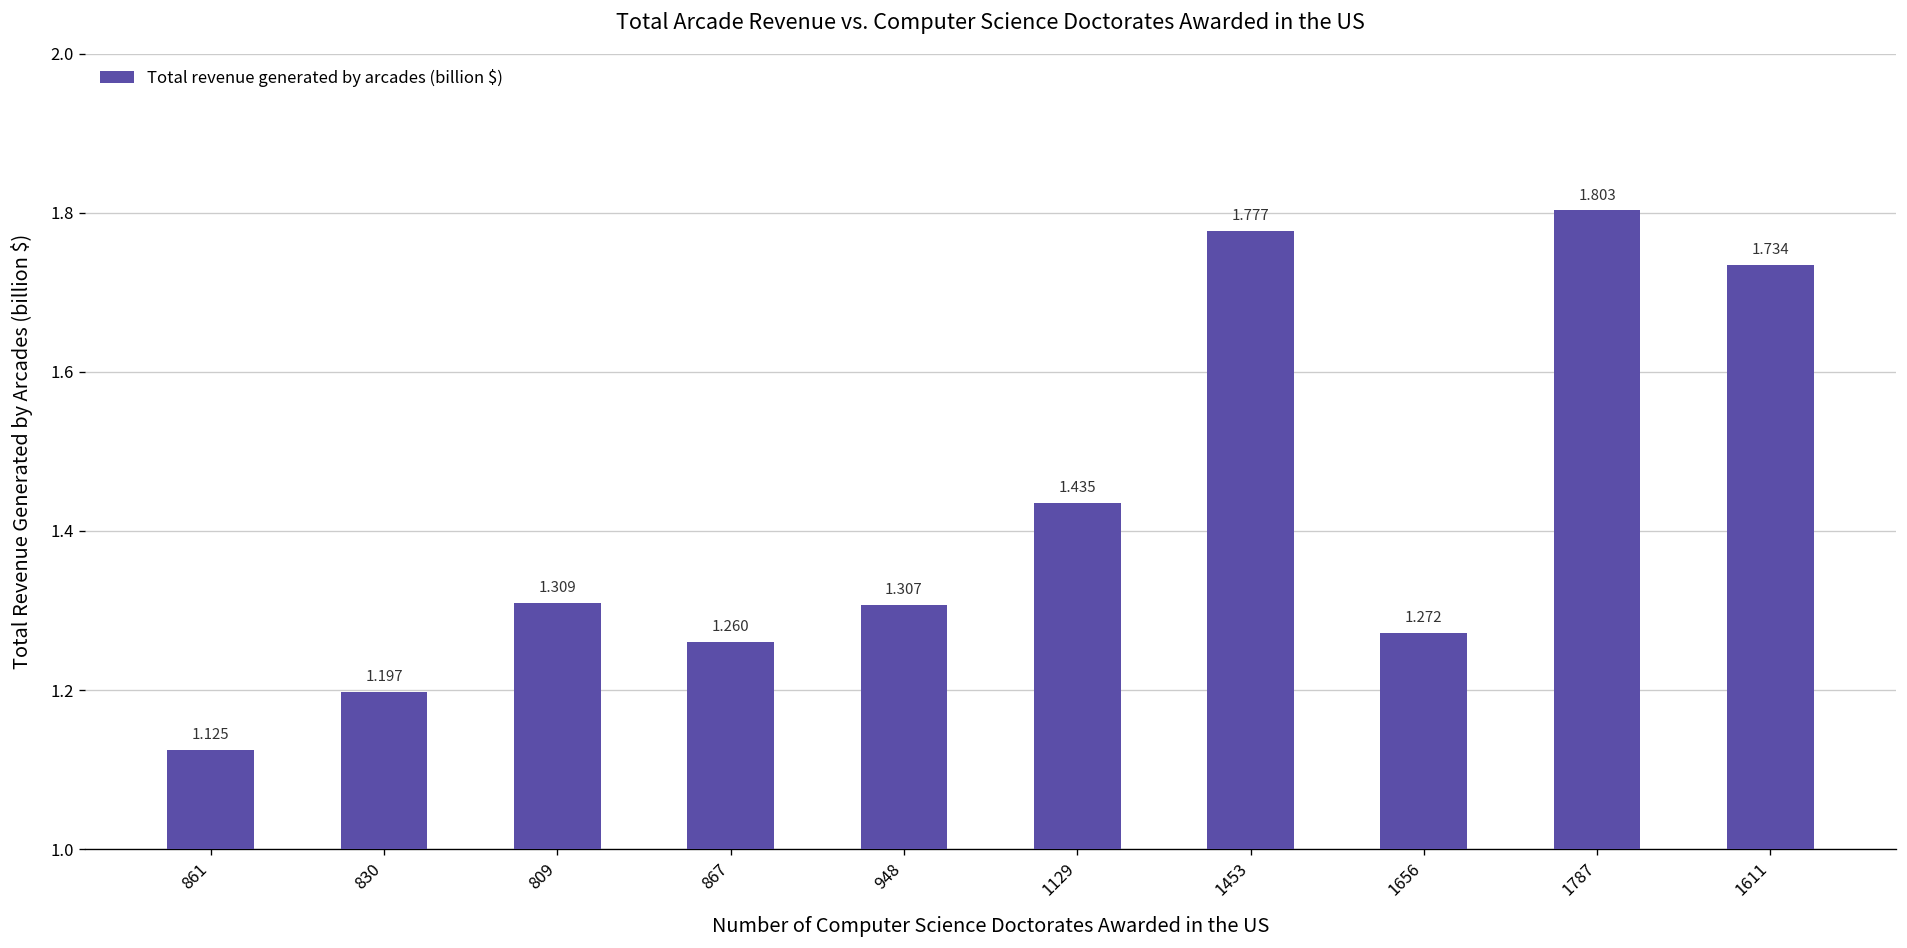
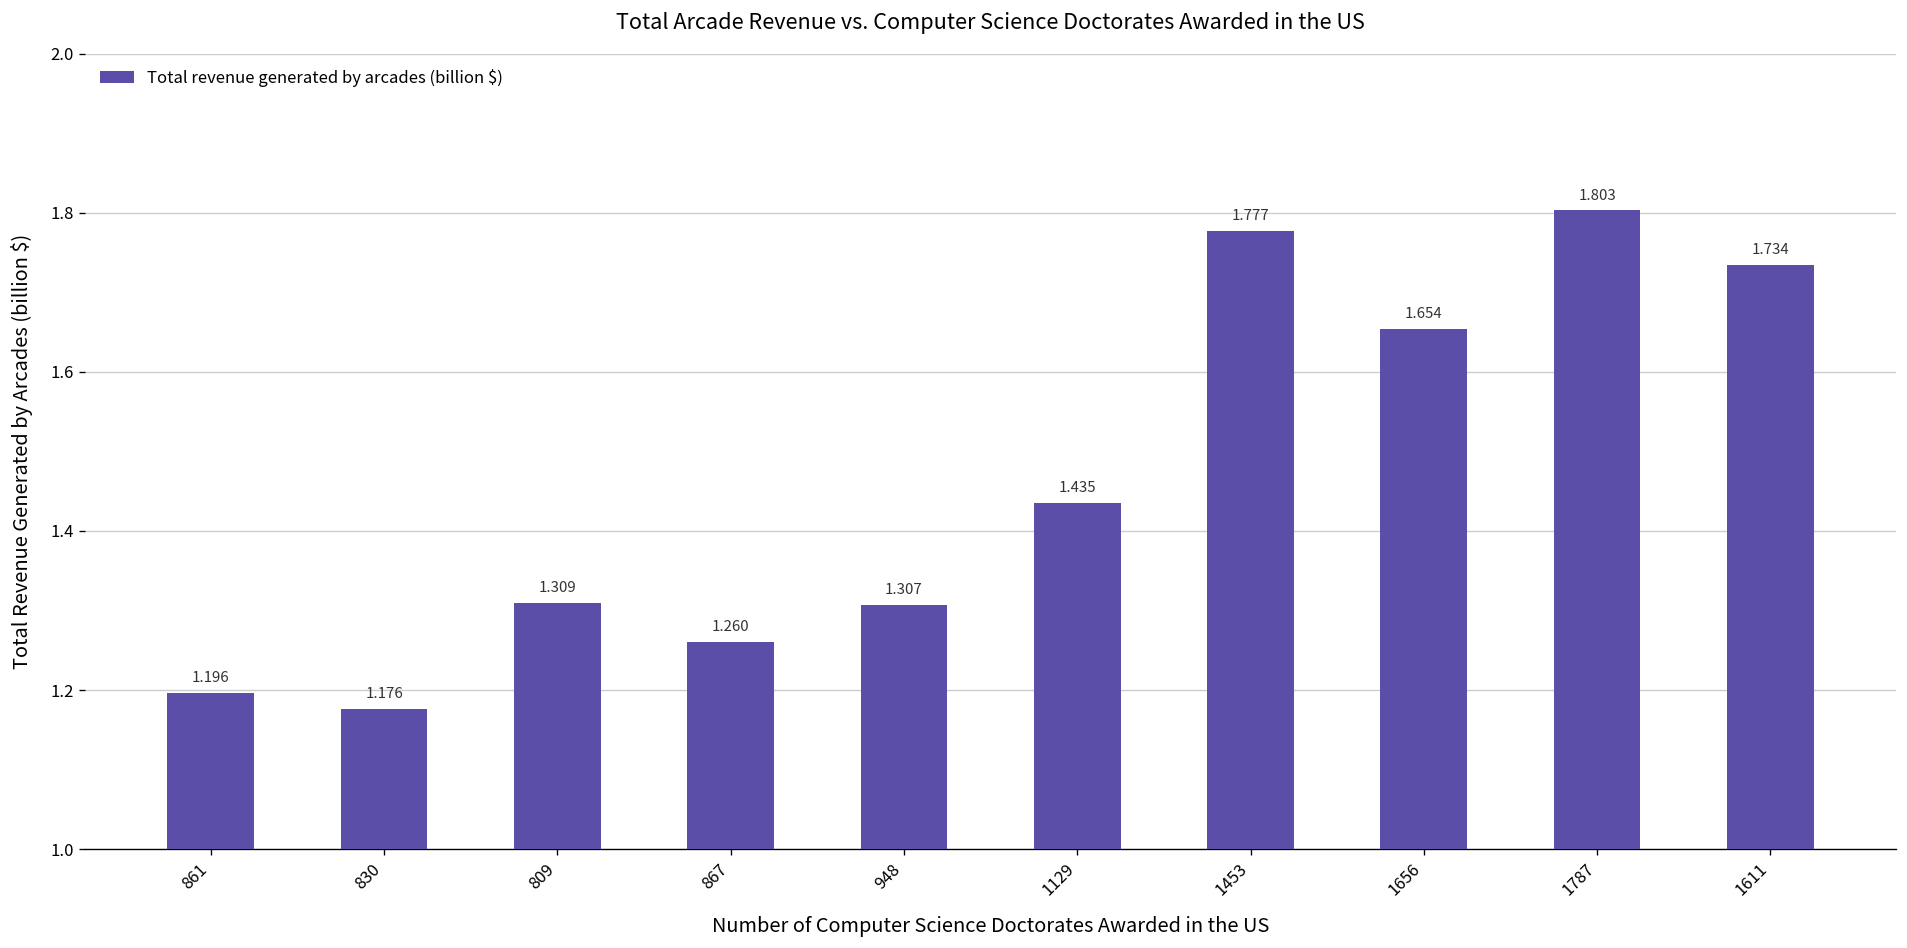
861: 1.125 -> 1.196
830: 1.197 -> 1.176
1656: 1.272 -> 1.654
